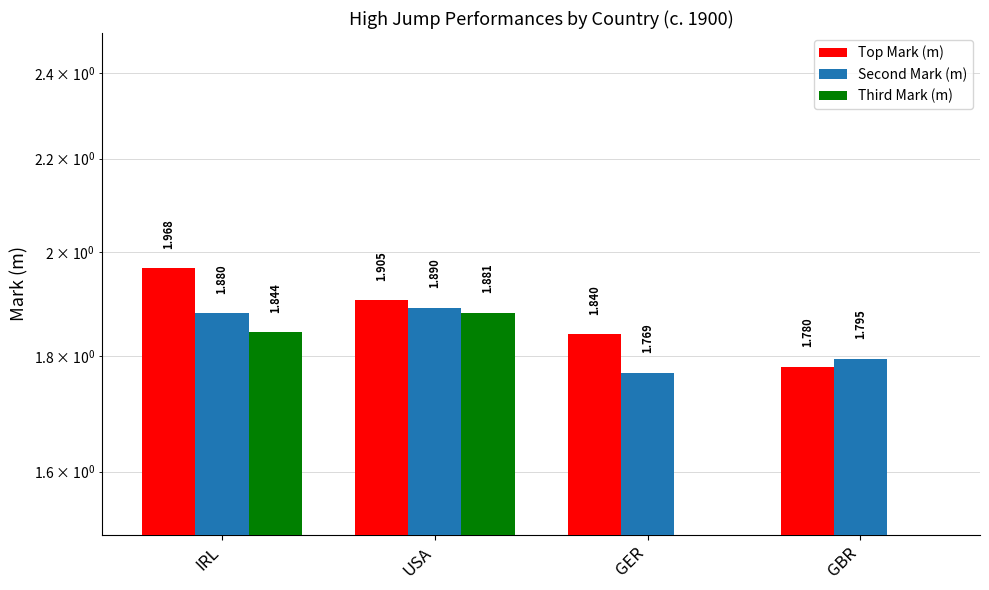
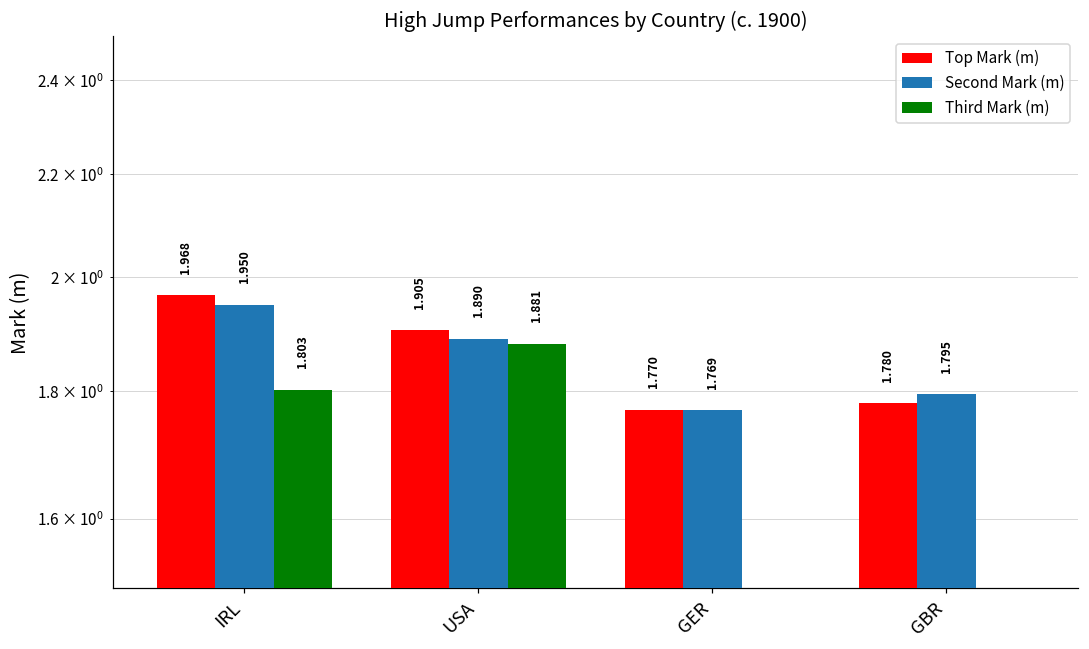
Second Mark (m), IRL: 1.880 -> 1.950
Third Mark (m), IRL: 1.844 -> 1.803
Top Mark (m), GER: 1.840 -> 1.770
